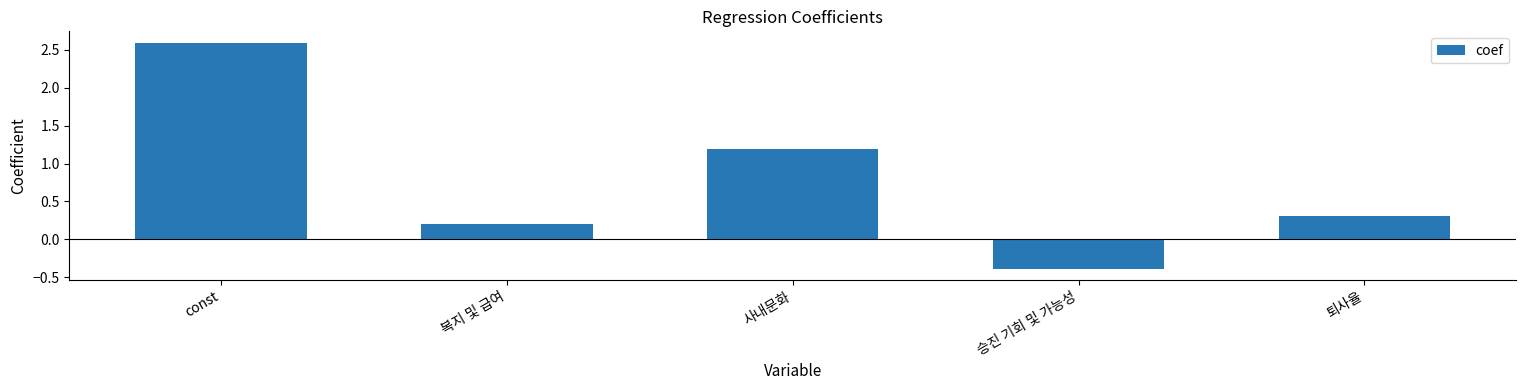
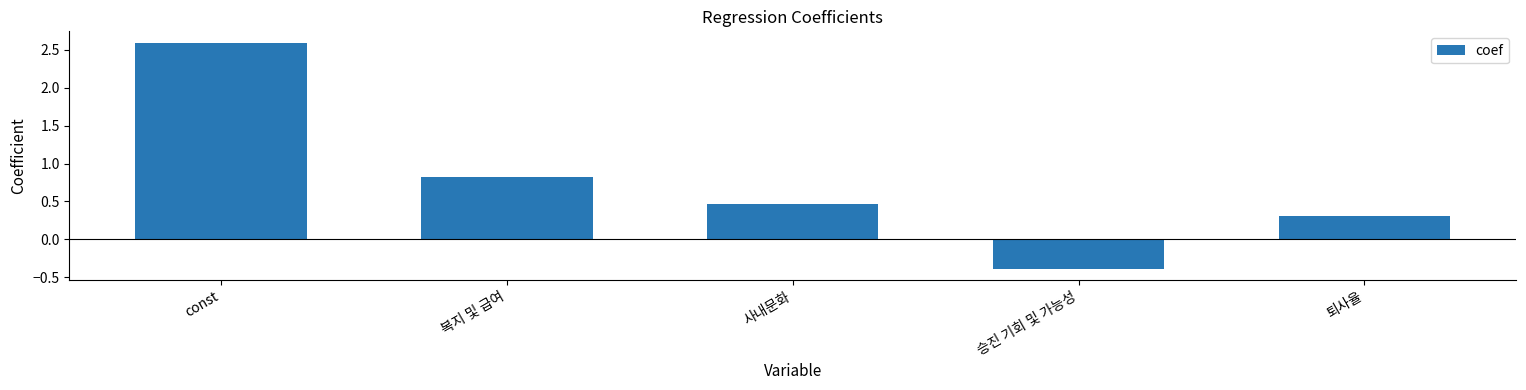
복지 및 급여: 0.2 -> 0.8
사내문화: 1.2 -> 0.5
